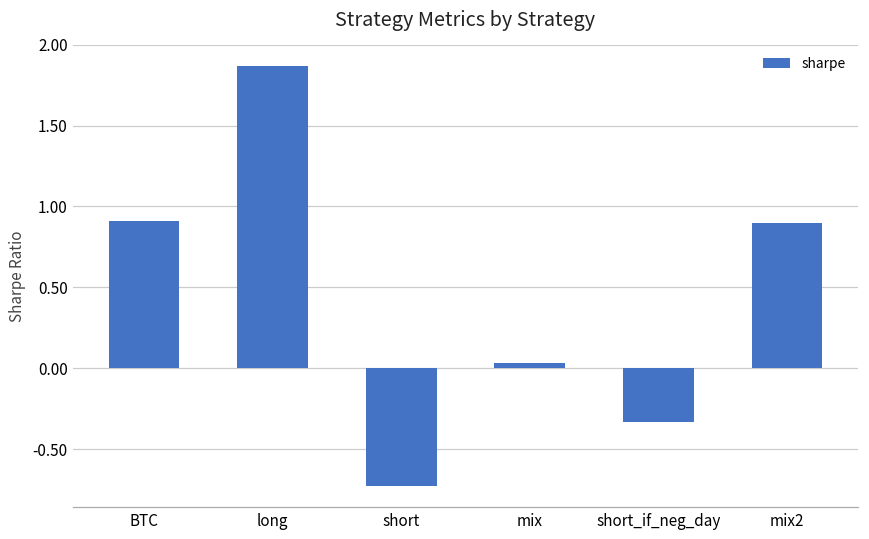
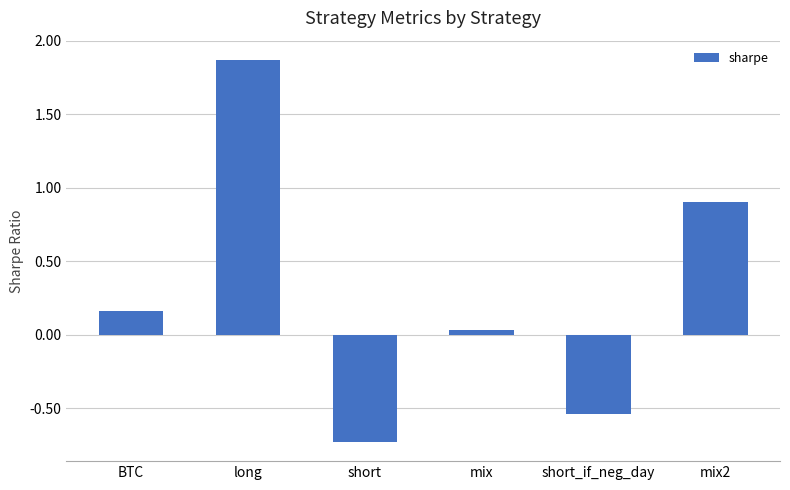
BTC: 0.91 -> 0.16
short_if_neg_day: -0.33 -> -0.54
